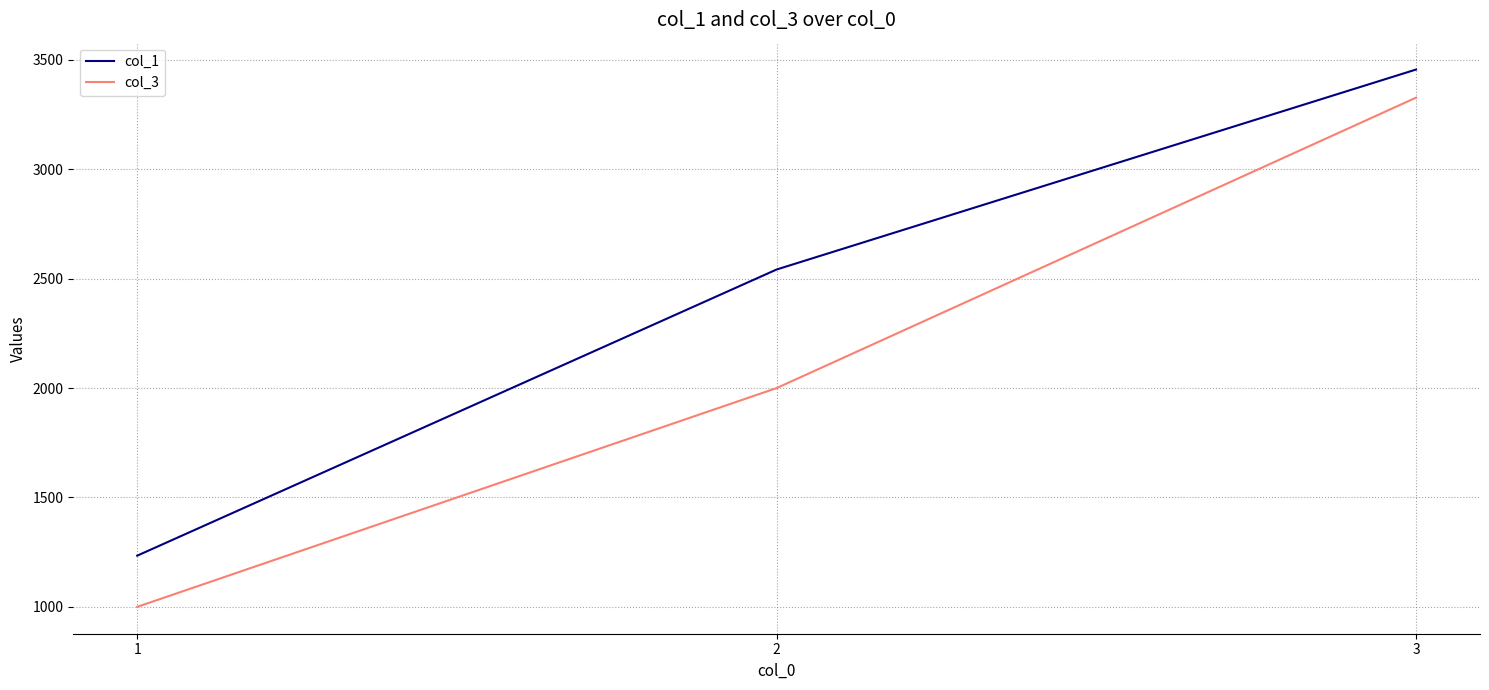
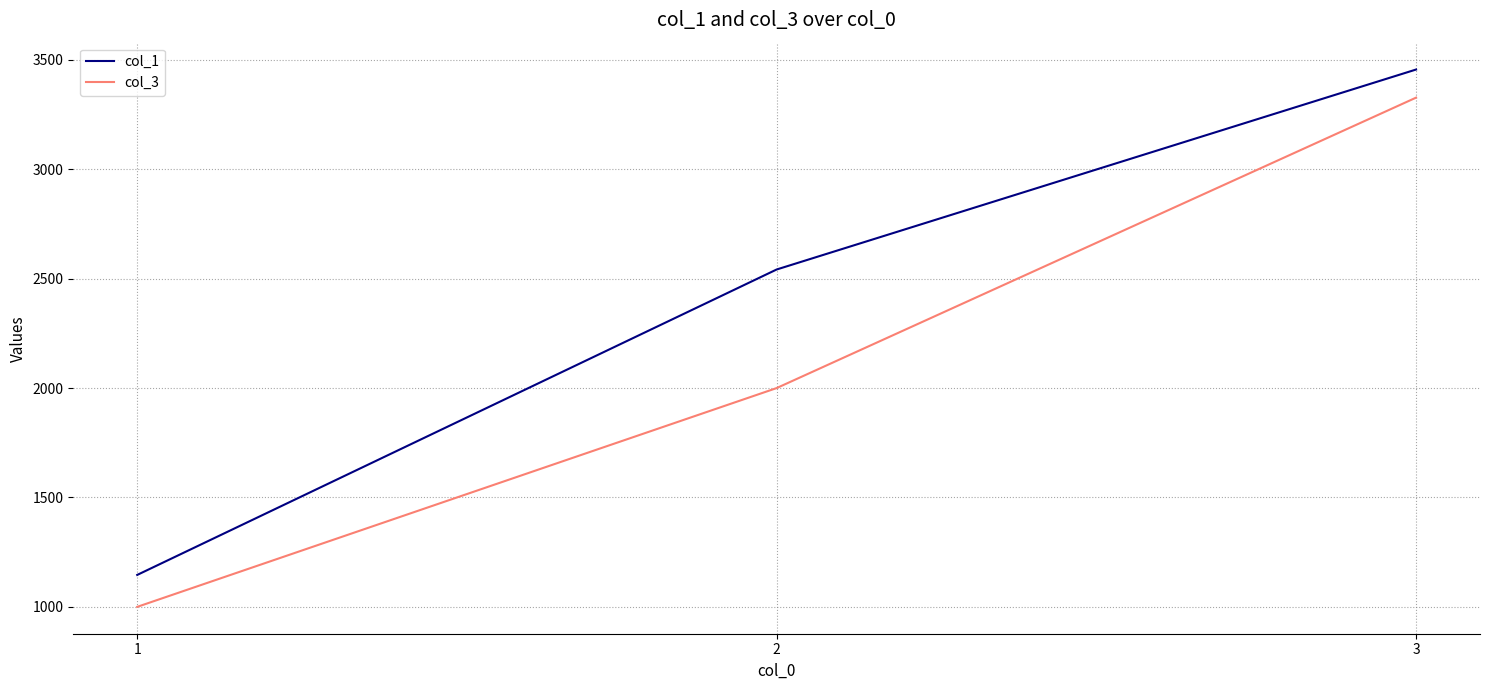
col_1, 1: 1230 -> 1150
